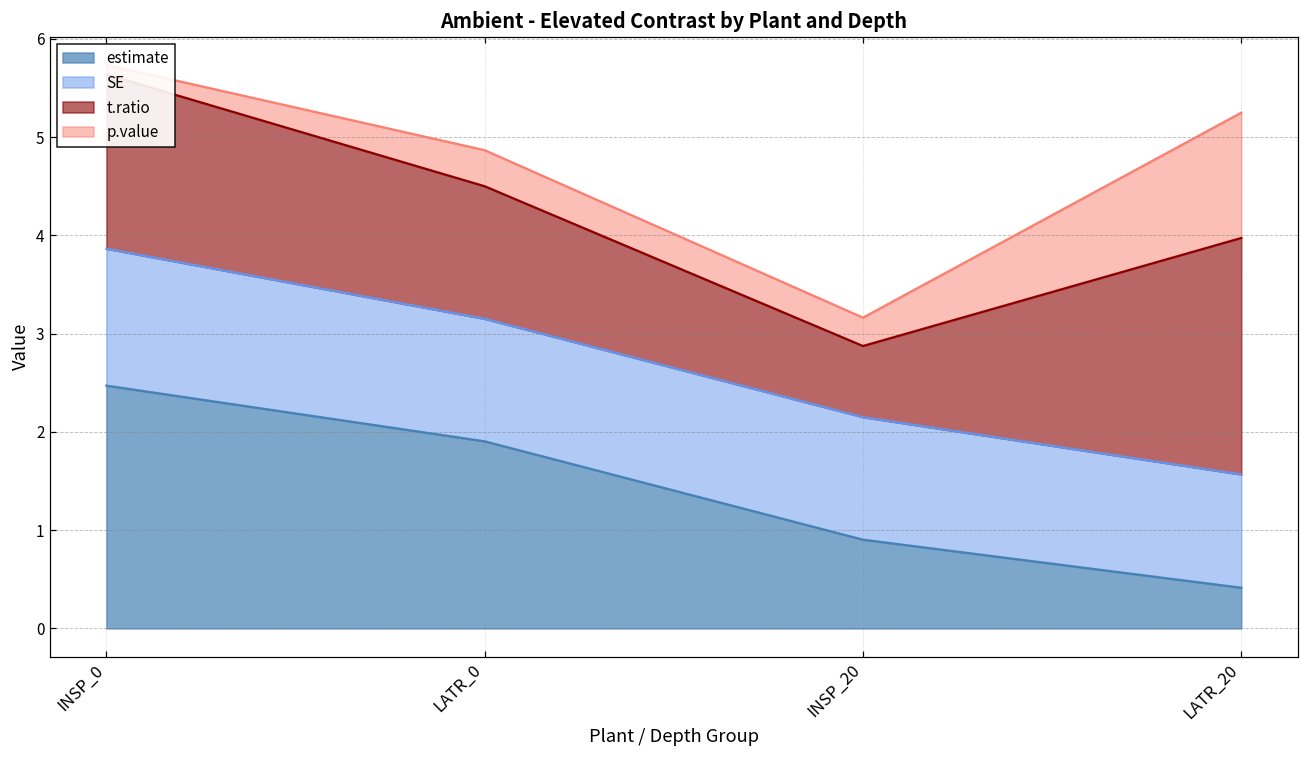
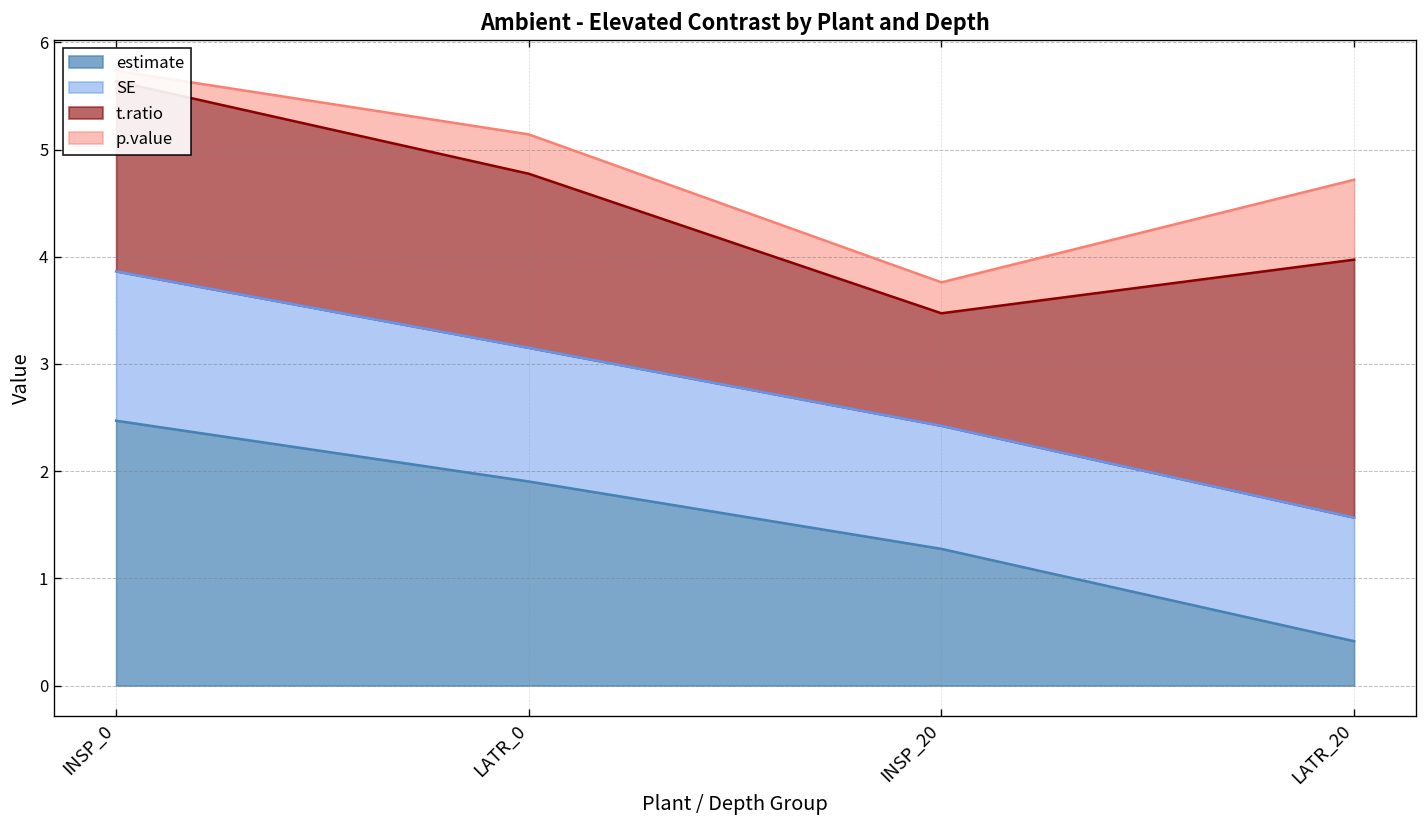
t.ratio, LATR_0: 1.3 -> 1.6
estimate, INSP_20: 0.9 -> 1.3
SE, INSP_20: 1.2 -> 1.1
t.ratio, INSP_20: 0.7 -> 1.0
p.value, LATR_20: 1.3 -> 0.7
